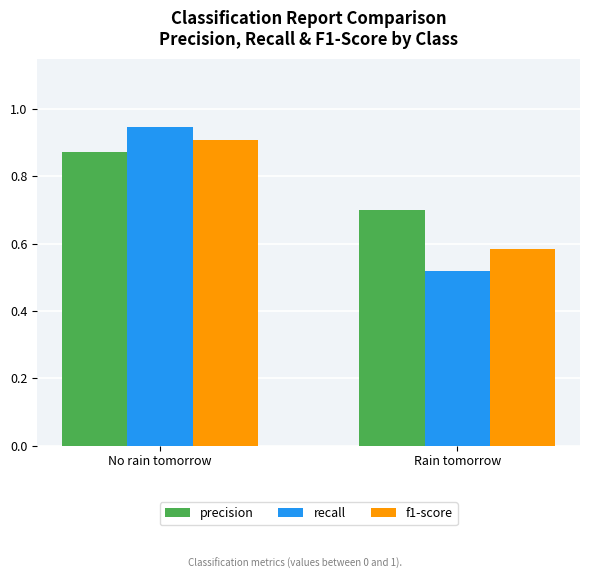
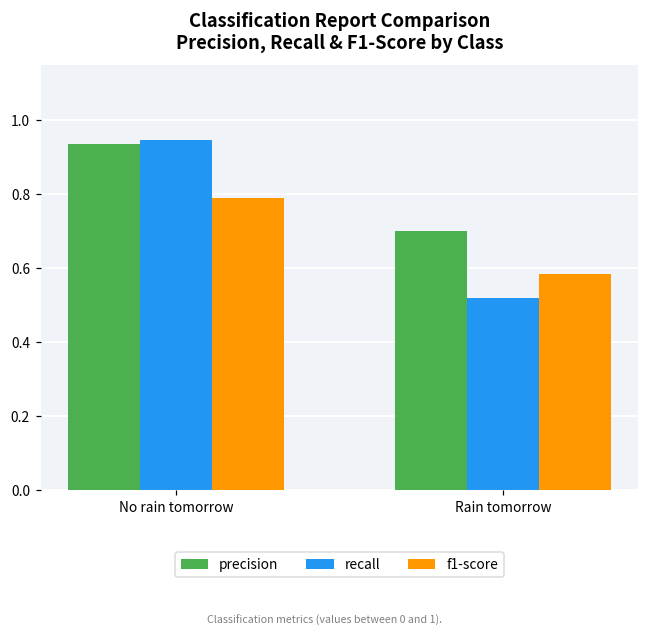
precision, No rain tomorrow: 0.87 -> 0.94
f1-score, No rain tomorrow: 0.91 -> 0.79
